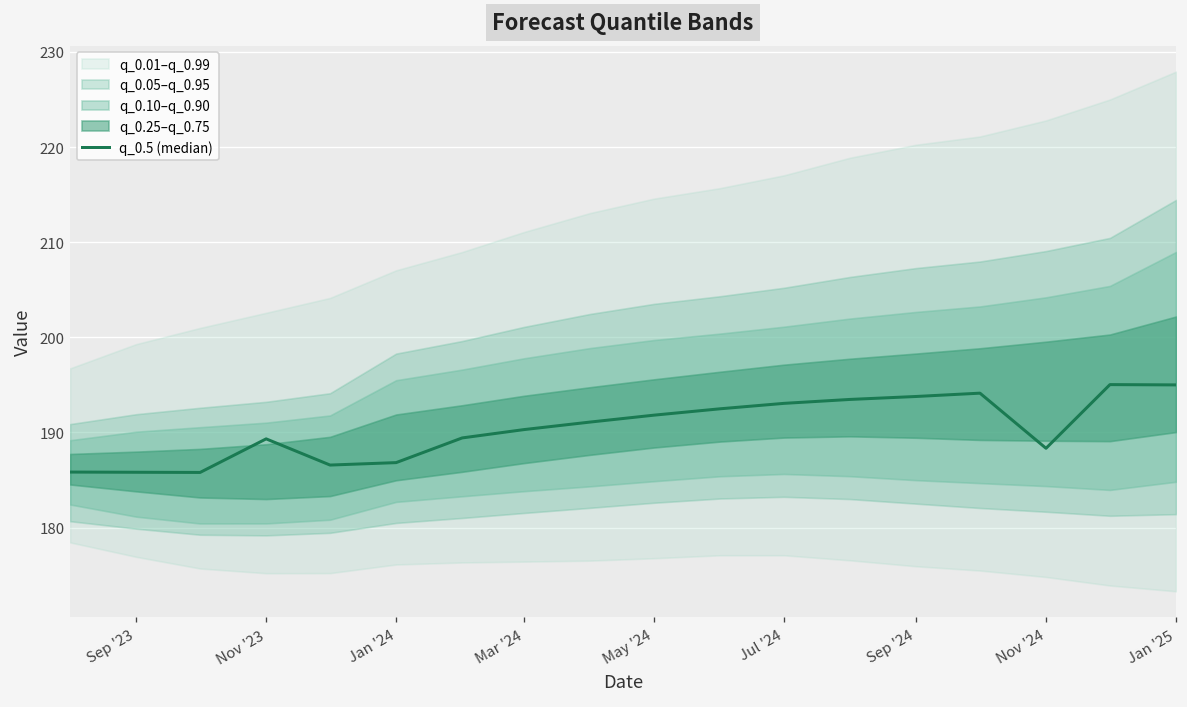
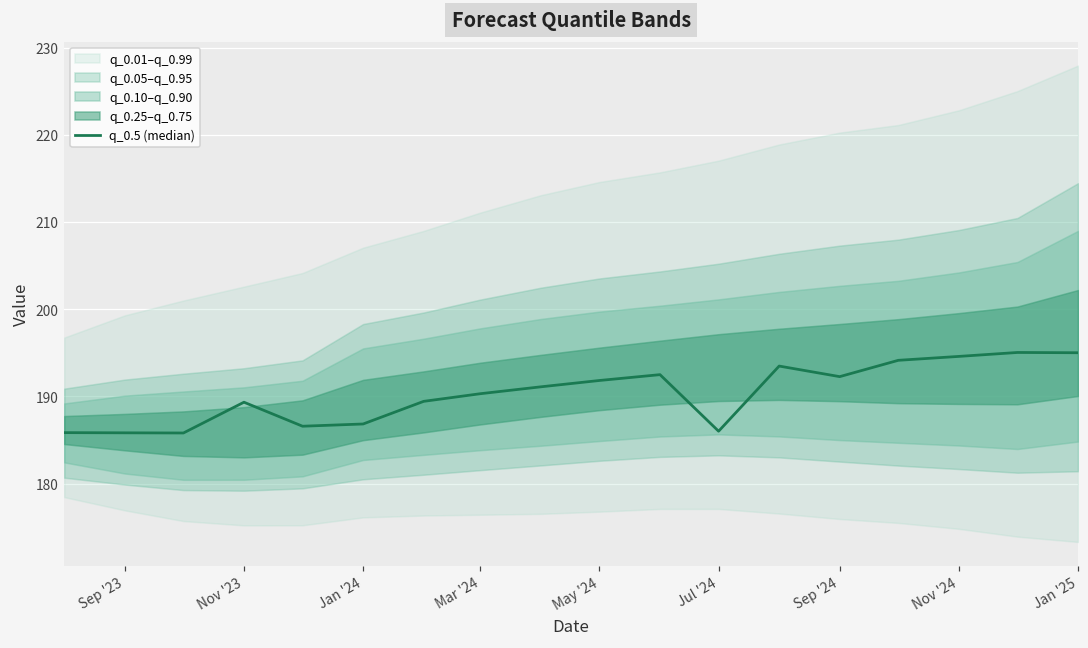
q_0.5 (median), Jul '24: 193 -> 186
q_0.5 (median), Sep '24: 194 -> 192
q_0.5 (median), Nov '24: 188 -> 195
